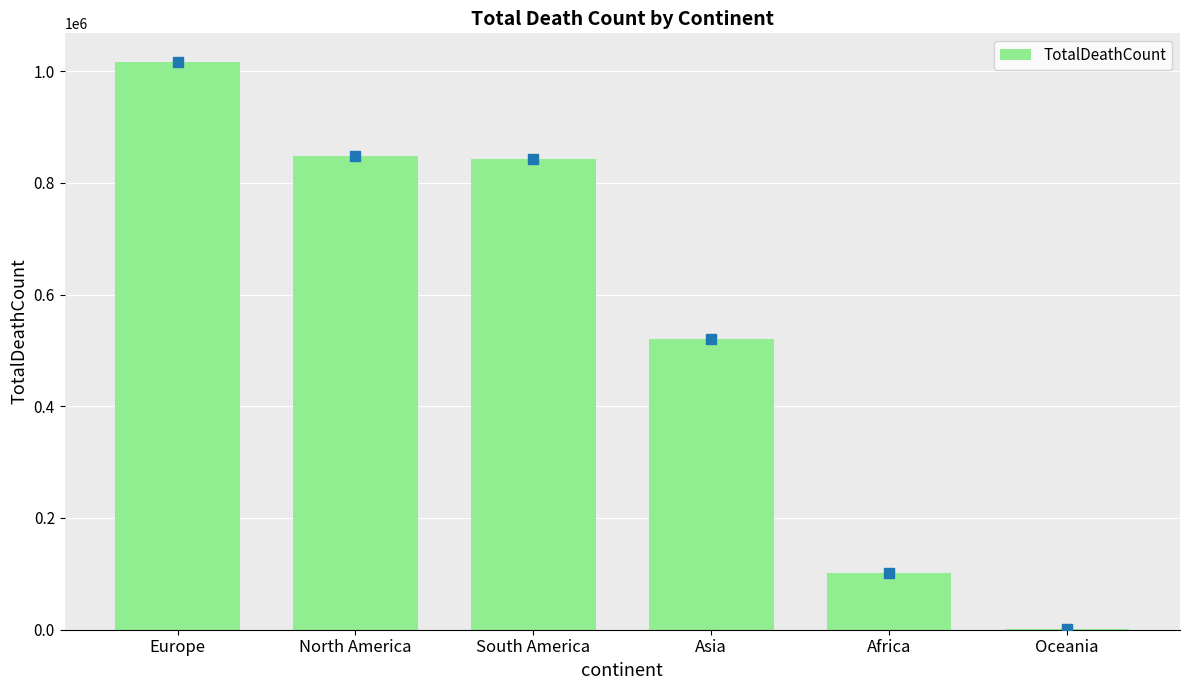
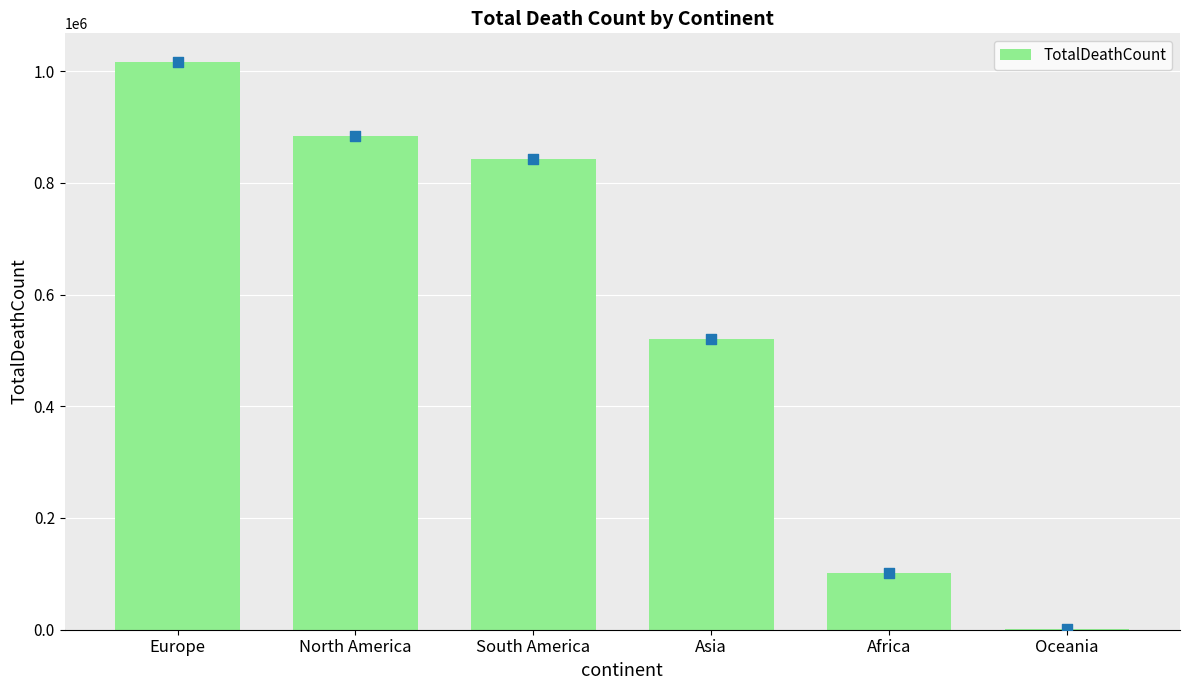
North America: 850000 -> 880000
